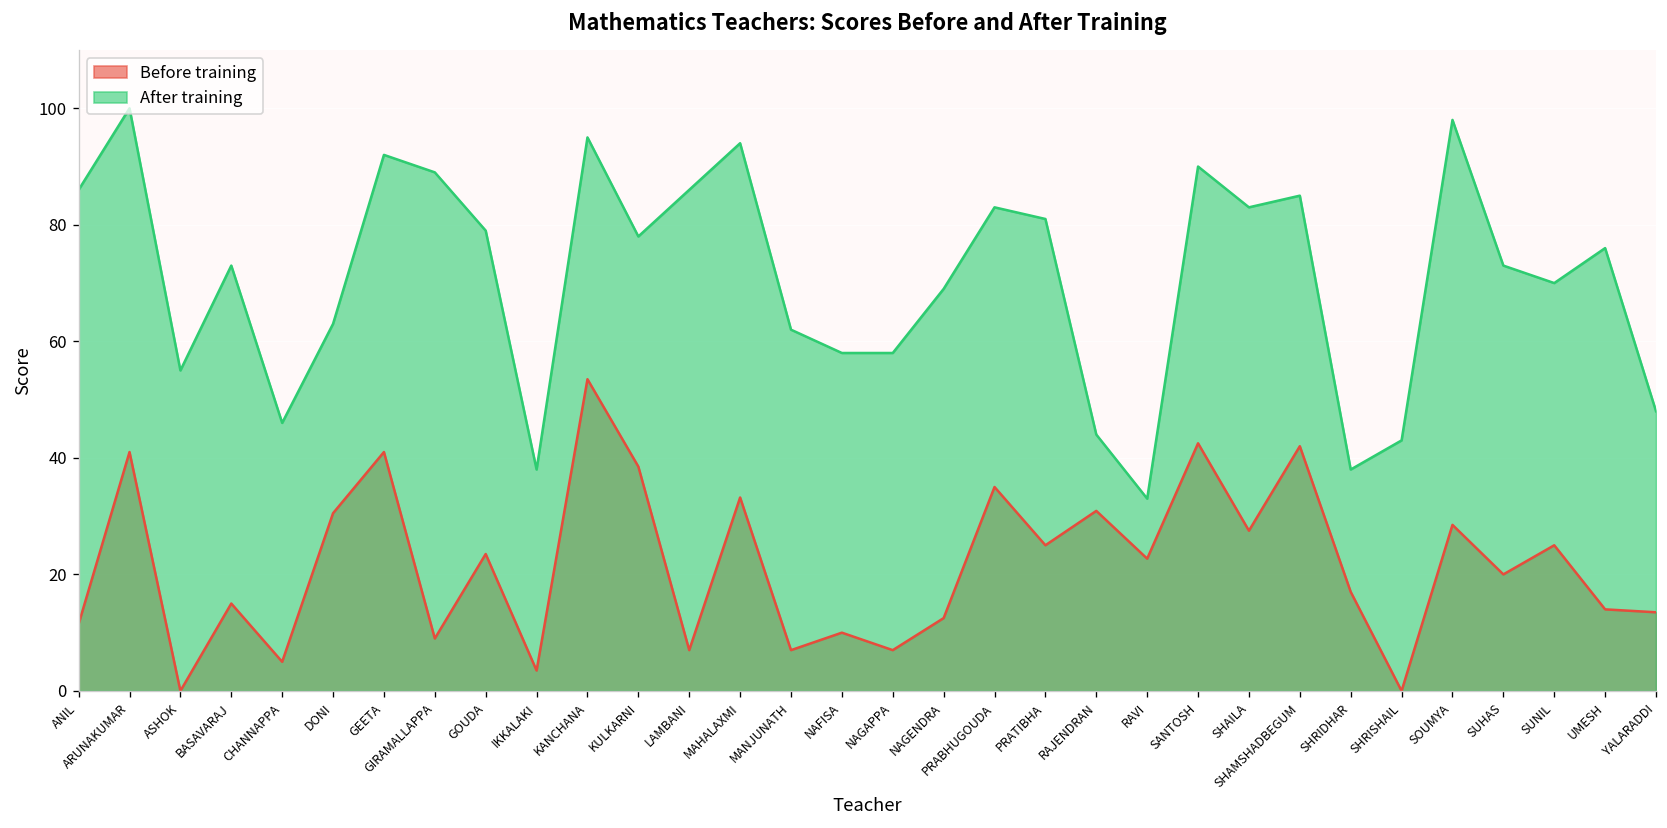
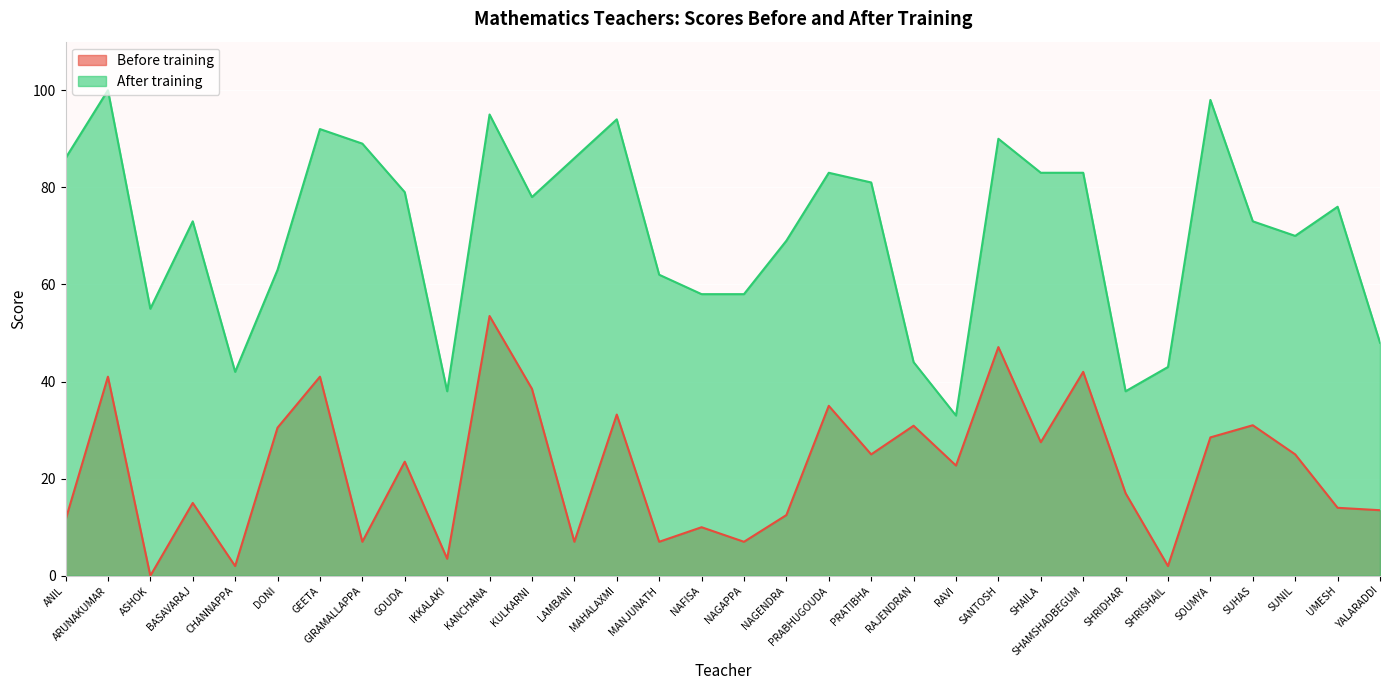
Before training, CHANNAPPA: 5 -> 2
After training, CHANNAPPA: 46 -> 42
Before training, GIRAMALLAPPA: 9 -> 7
Before training, SANTOSH: 43 -> 47
After training, SHAMSHADBEGUM: 85 -> 83
Before training, SHRISHAIL: 0 -> 2
Before training, SUHAS: 20 -> 31
